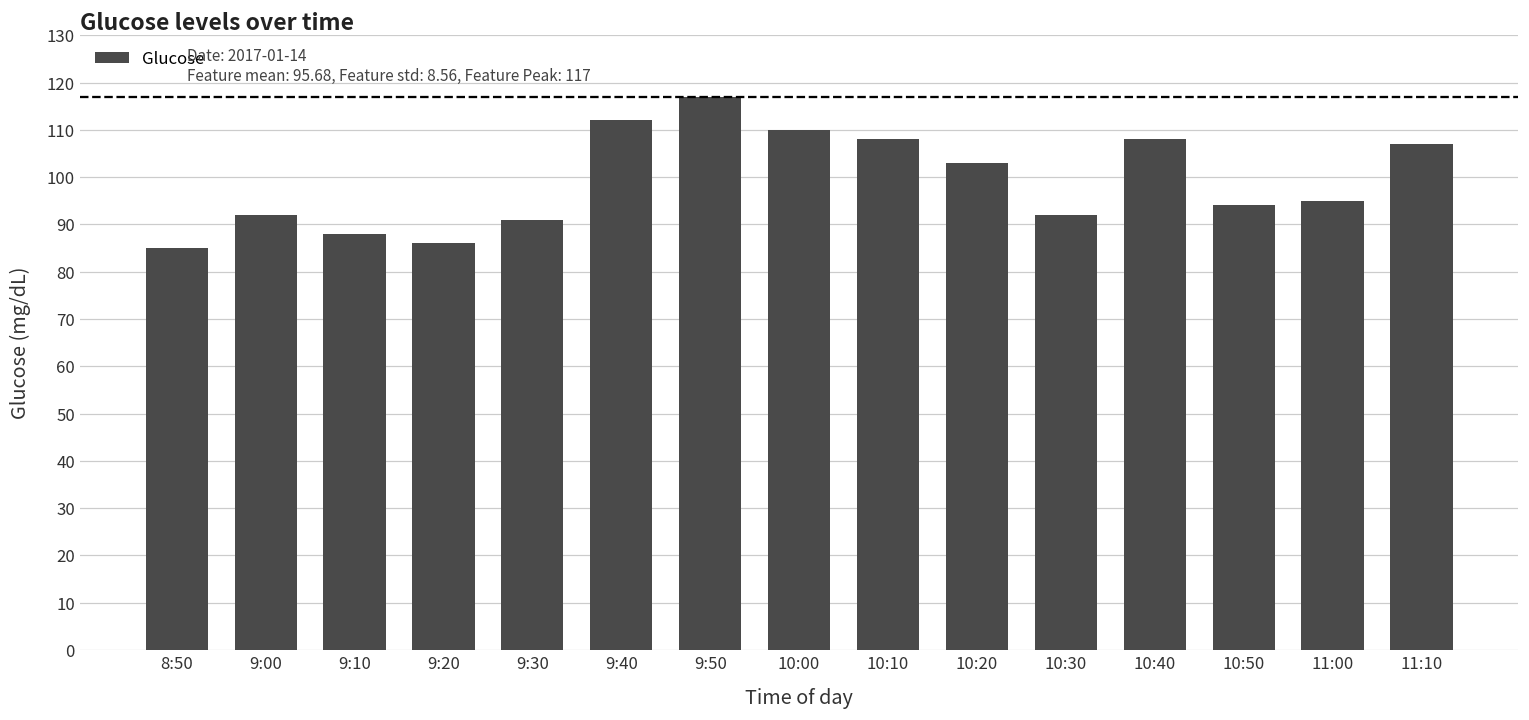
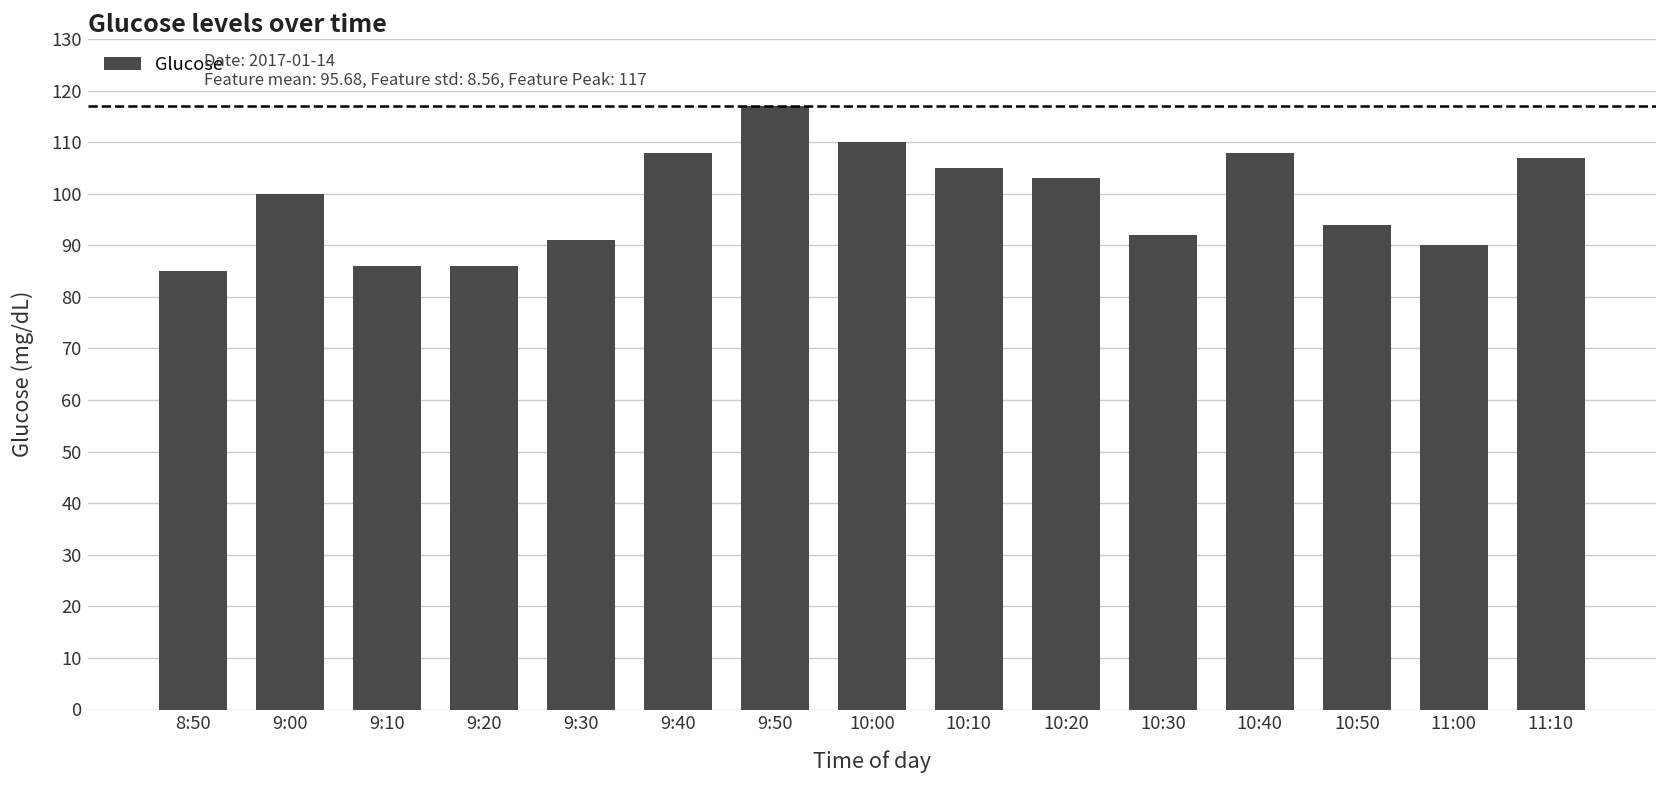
9:00: 92 -> 100
9:10: 88 -> 86
9:40: 112 -> 108
10:10: 108 -> 105
11:00: 95 -> 90
